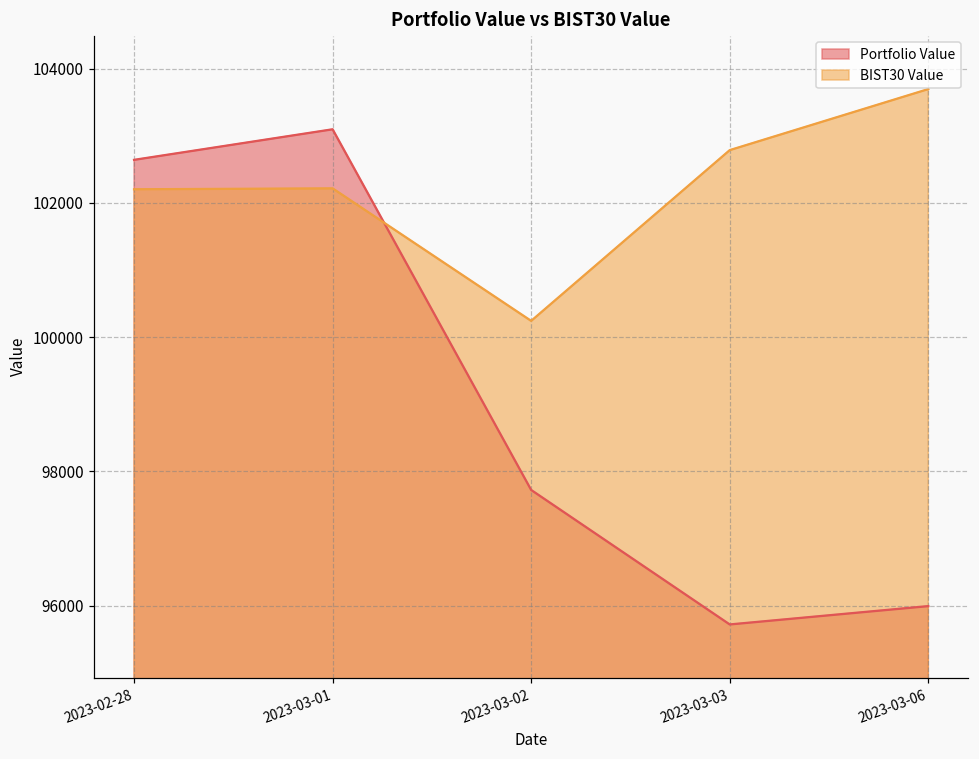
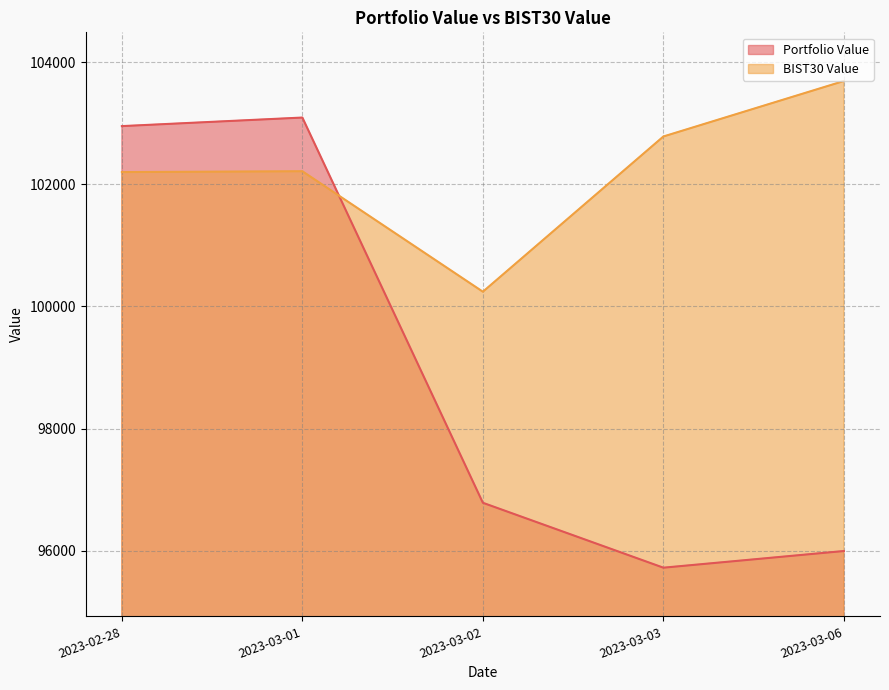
Portfolio Value, 2023-02-28: 102600 -> 103000
Portfolio Value, 2023-03-02: 97700 -> 96800
